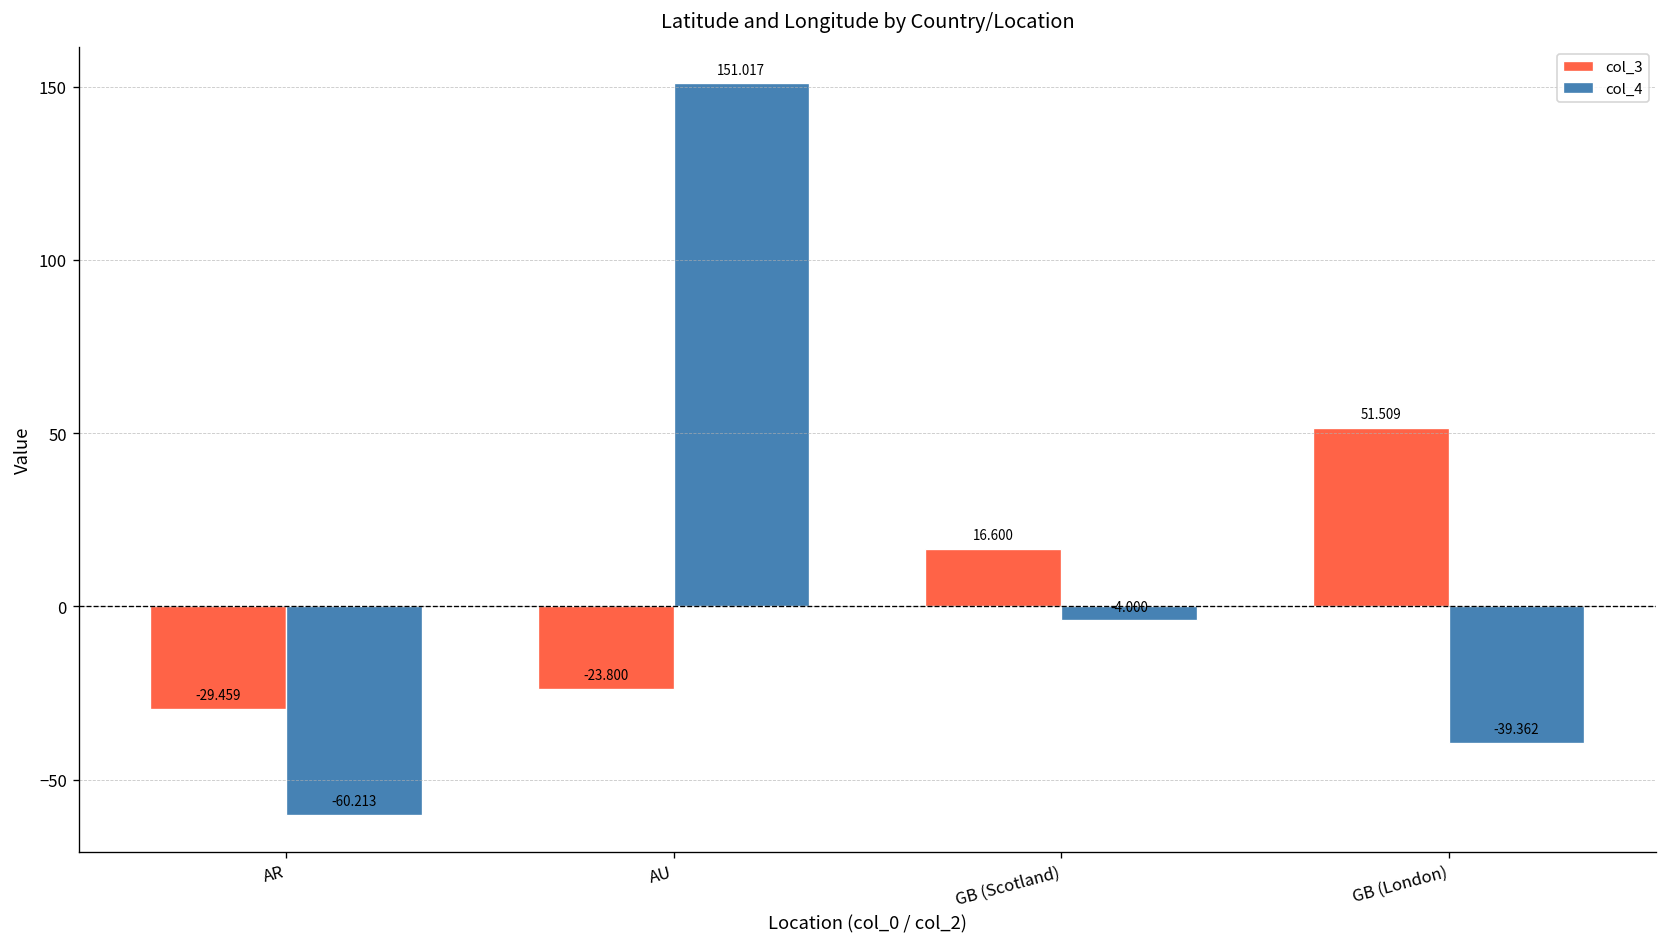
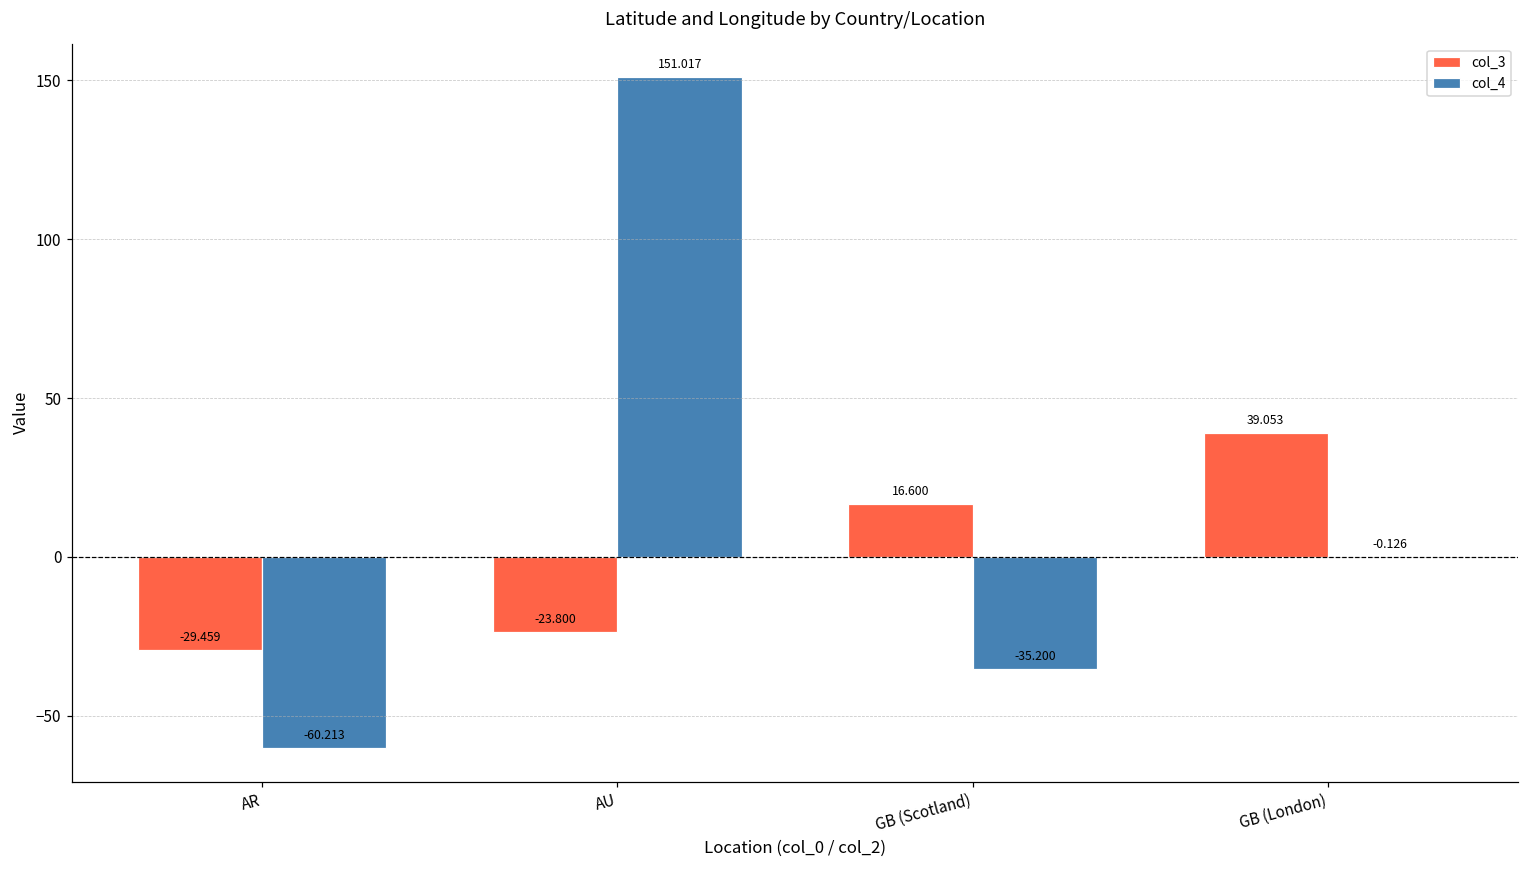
col_4, GB (Scotland): -4.000 -> -35.200
col_3, GB (London): 51.509 -> 39.053
col_4, GB (London): -39.362 -> -0.126
